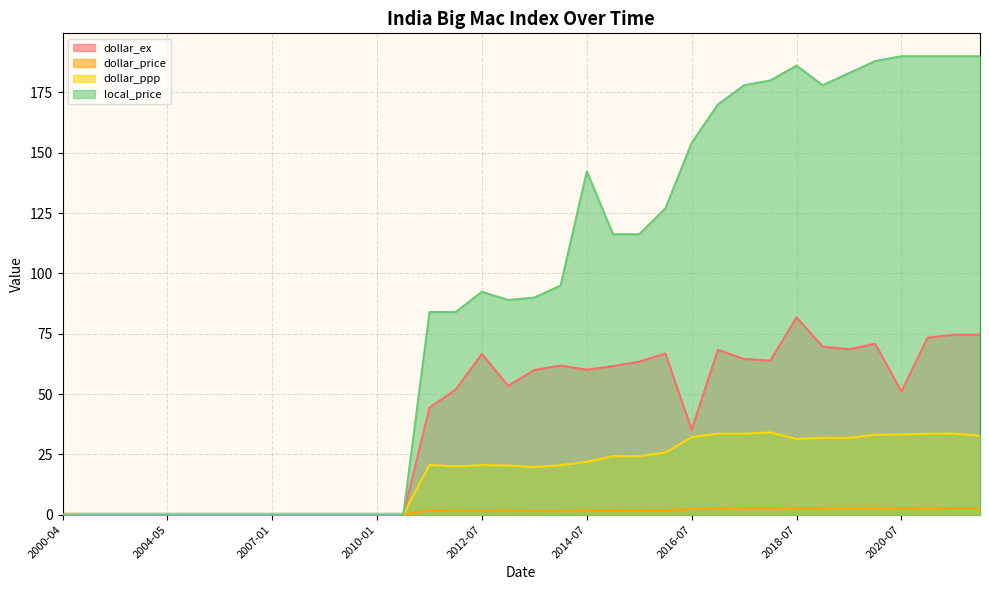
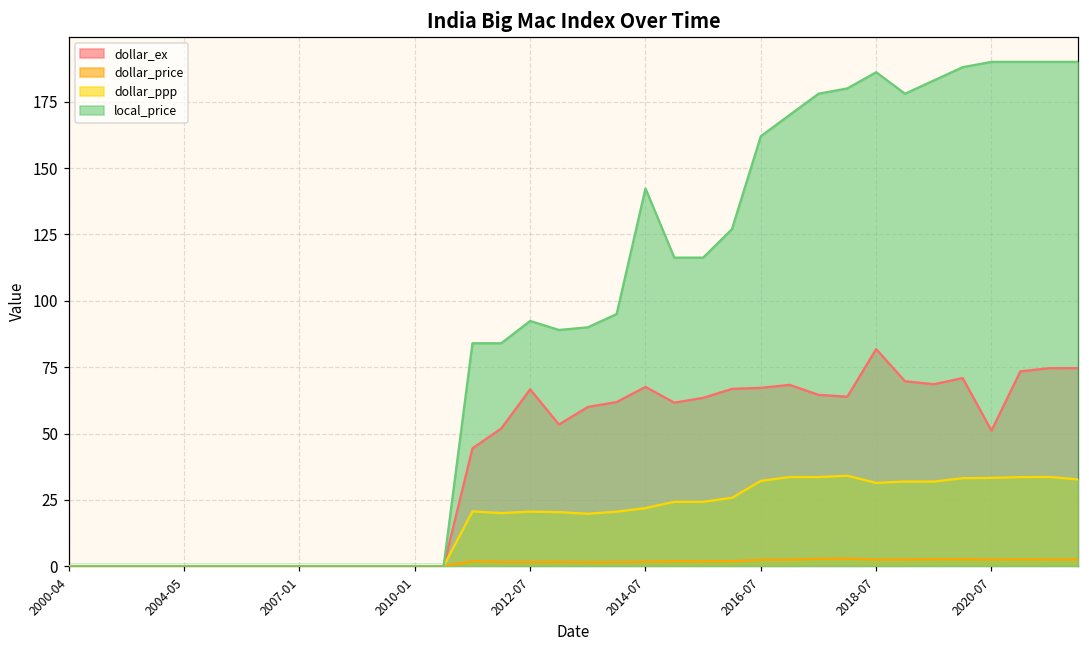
dollar_ex, 2014-07: 60 -> 68
dollar_ex, 2016-07: 35 -> 67
local_price, 2016-07: 154 -> 162
